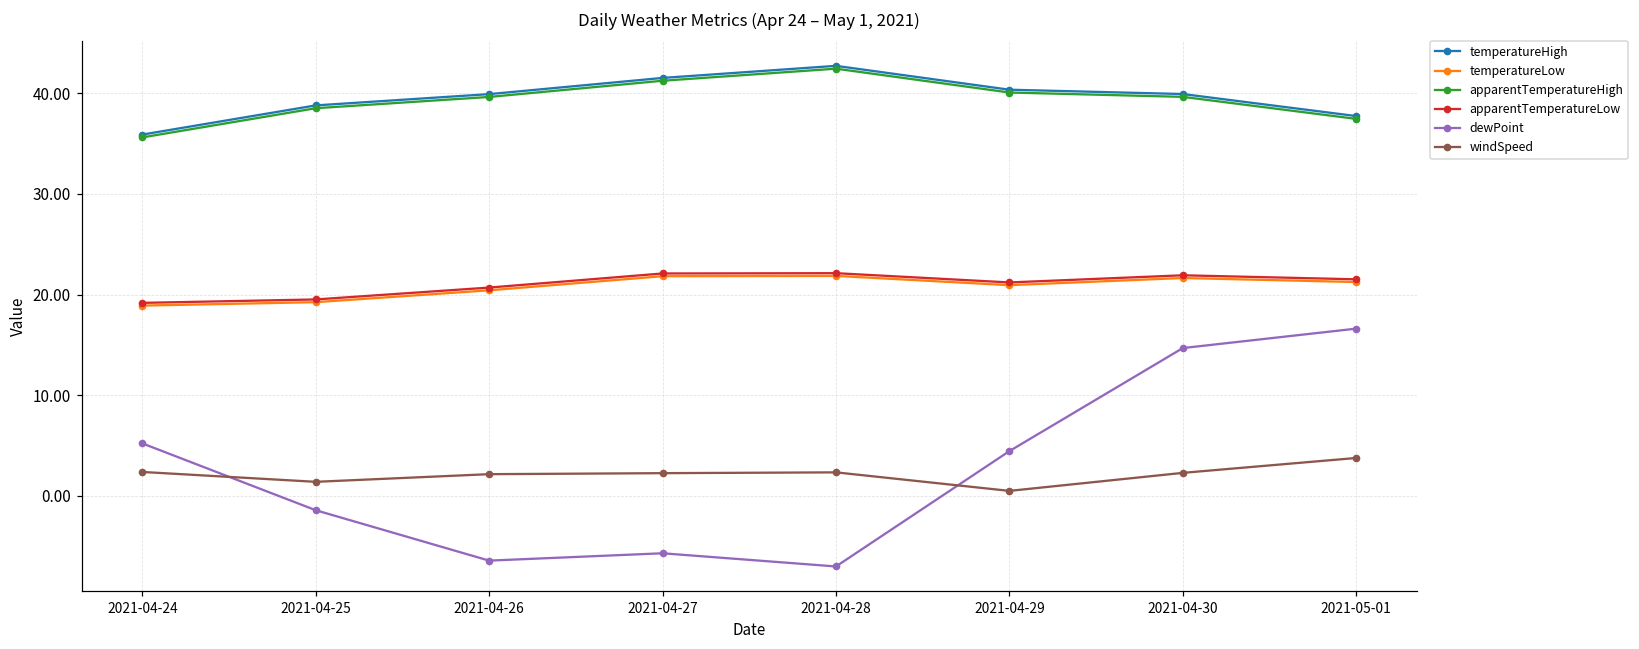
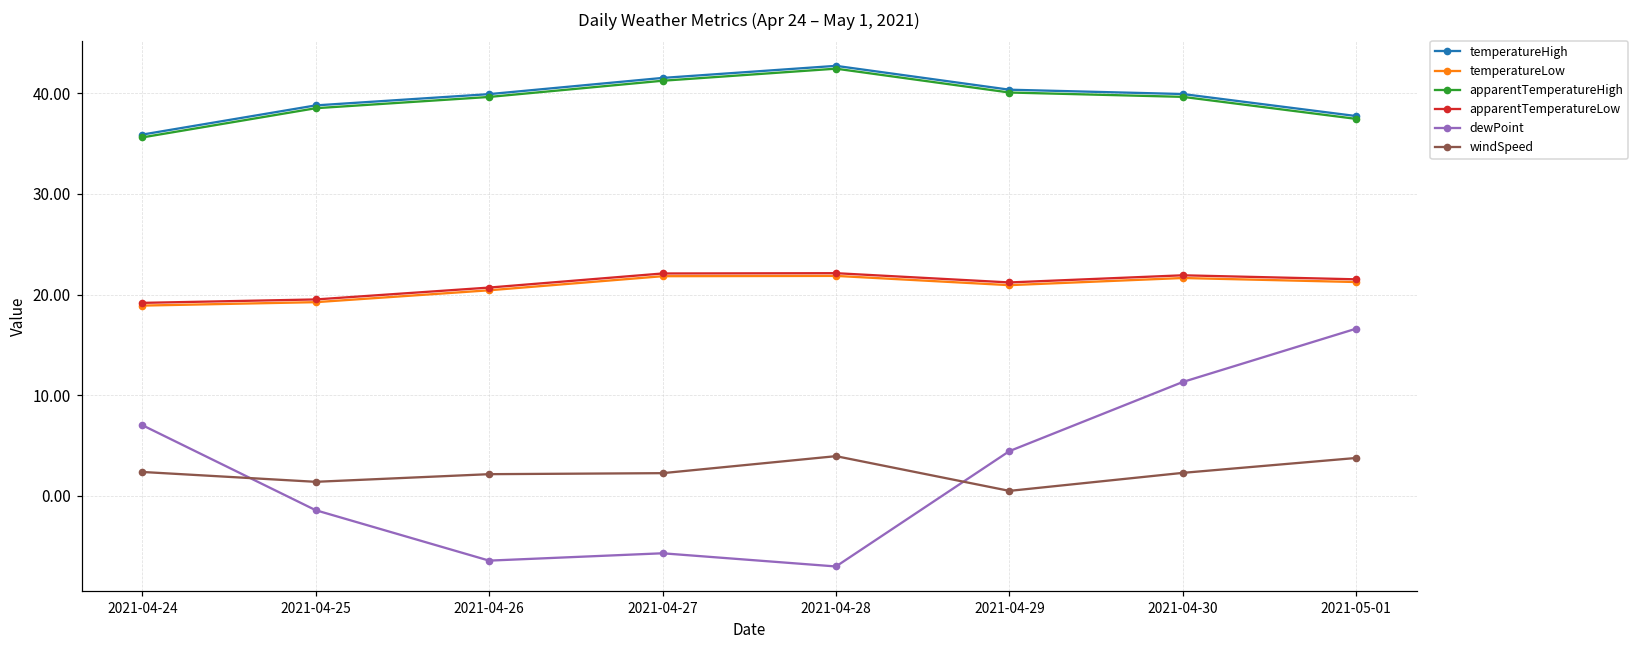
dewPoint, 2021-04-24: 5 -> 7
windSpeed, 2021-04-28: 2 -> 4
dewPoint, 2021-04-30: 15 -> 11
